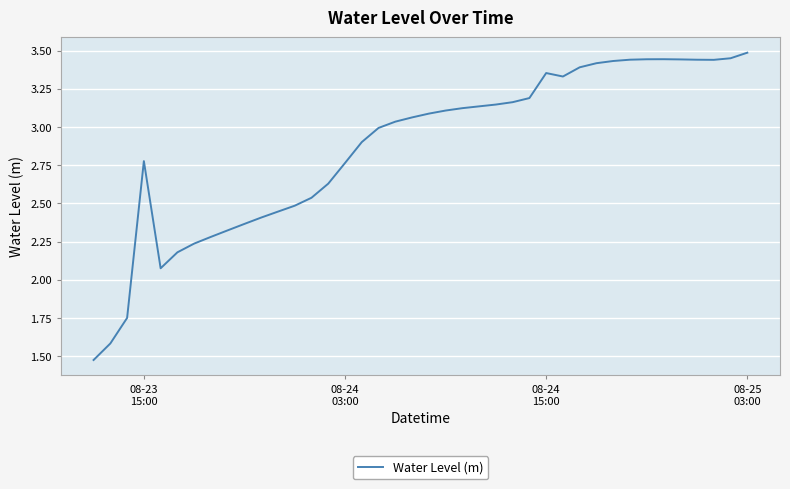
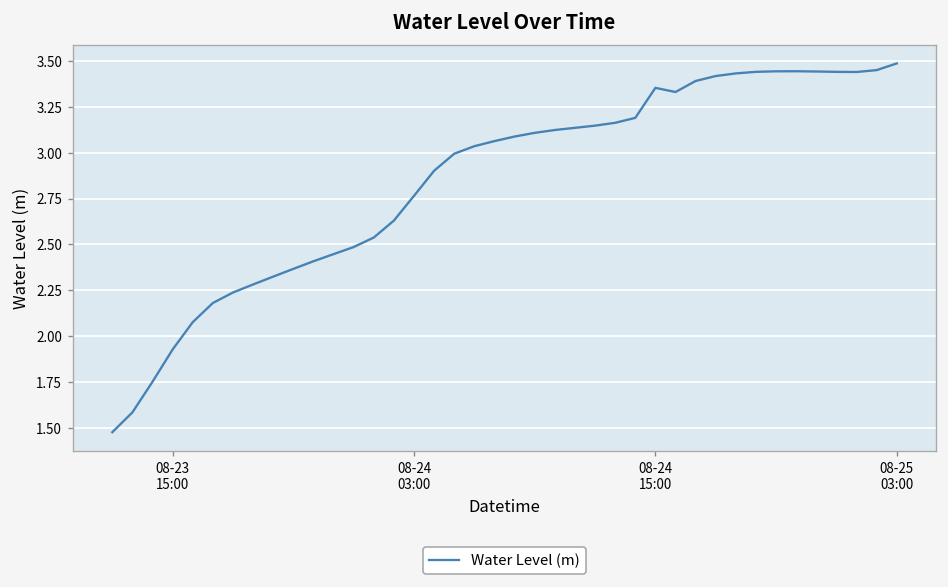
08-23 15:00: 2.78 -> 1.93
